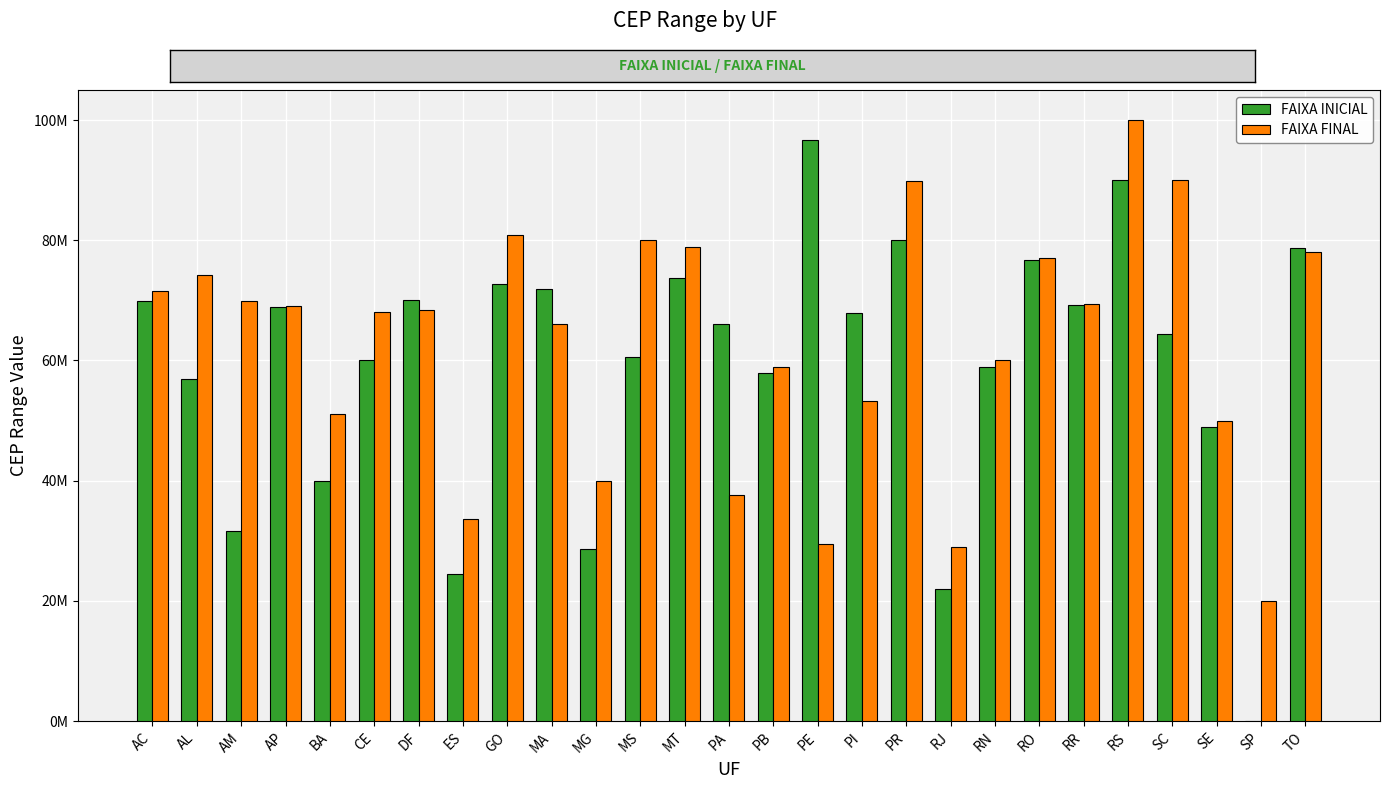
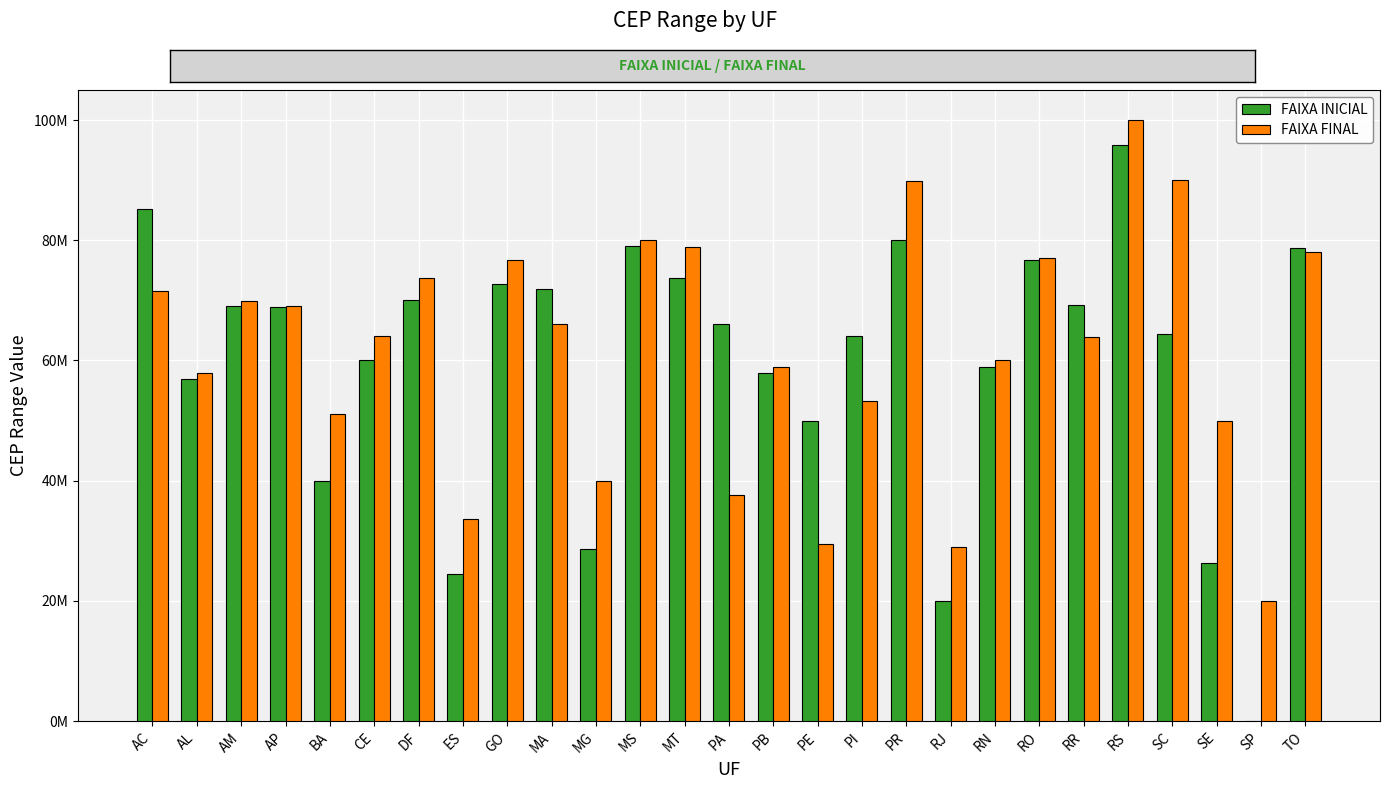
FAIXA INICIAL, AC: 70000000 -> 85000000
FAIXA FINAL, AL: 74000000 -> 58000000
FAIXA INICIAL, AM: 32000000 -> 69000000
FAIXA FINAL, CE: 68000000 -> 64000000
FAIXA FINAL, DF: 68000000 -> 74000000
FAIXA FINAL, GO: 81000000 -> 77000000
FAIXA INICIAL, MS: 61000000 -> 79000000
FAIXA INICIAL, PE: 97000000 -> 50000000
FAIXA INICIAL, PI: 68000000 -> 64000000
FAIXA INICIAL, RJ: 22000000 -> 20000000
FAIXA FINAL, RR: 69000000 -> 64000000
FAIXA INICIAL, RS: 90000000 -> 96000000
FAIXA INICIAL, SE: 49000000 -> 26000000
